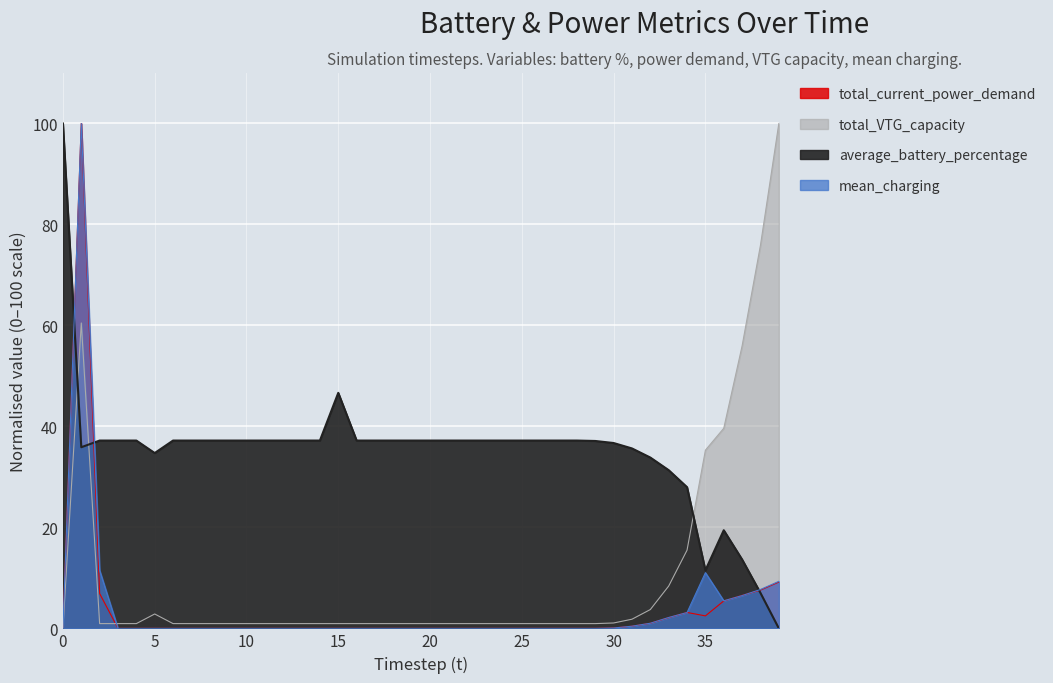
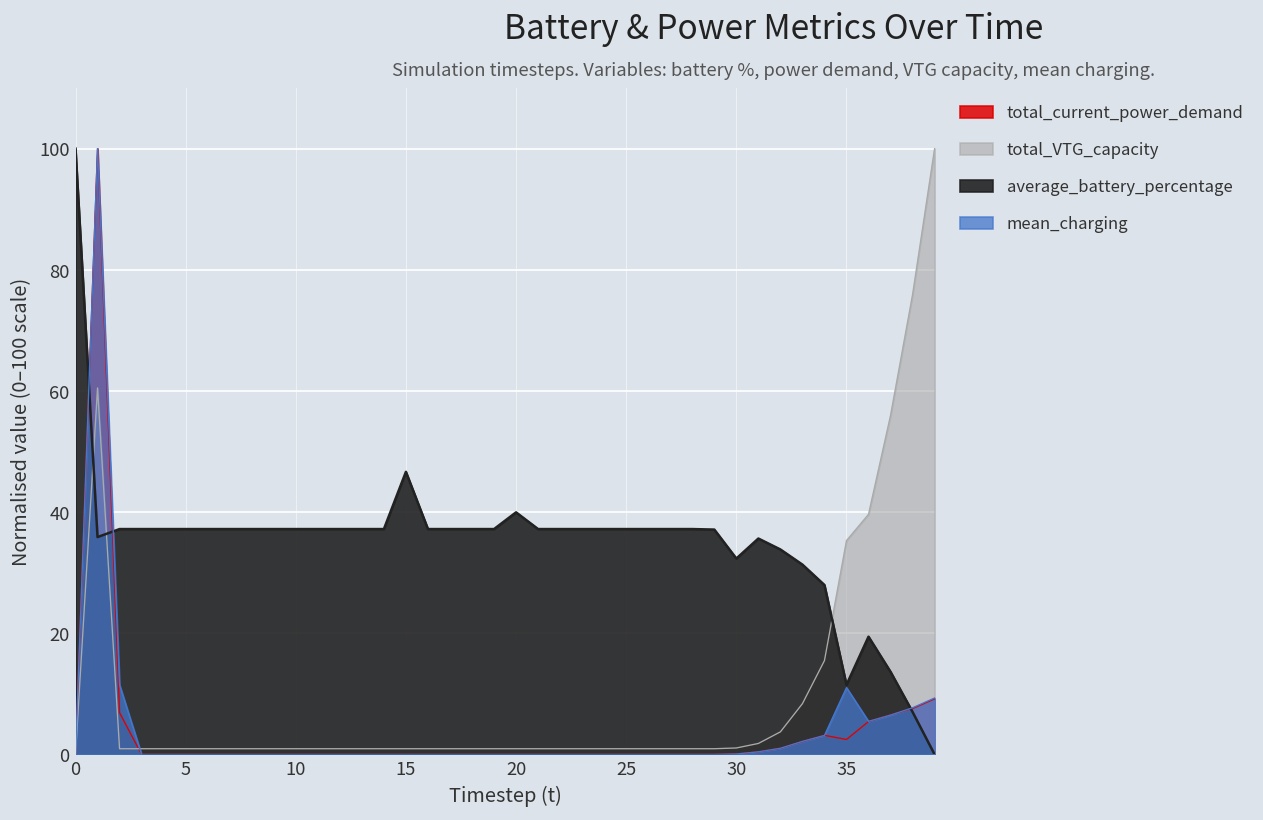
total_VTG_capacity, 5: 3 -> 1
average_battery_percentage, 5: 35 -> 37
average_battery_percentage, 20: 37 -> 40
average_battery_percentage, 30: 37 -> 32
